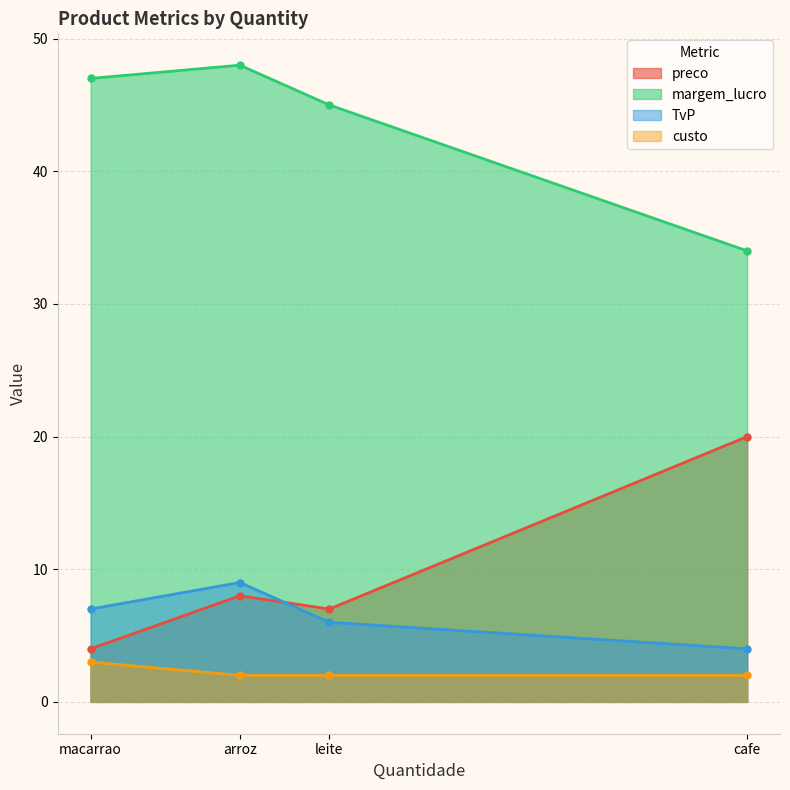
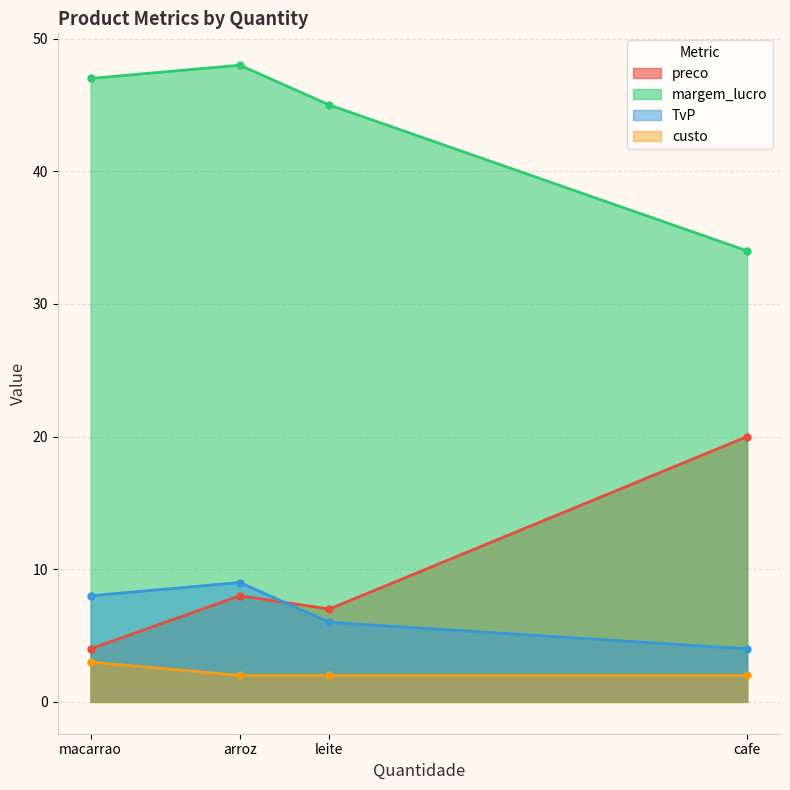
TvP, macarrao: 7 -> 8
